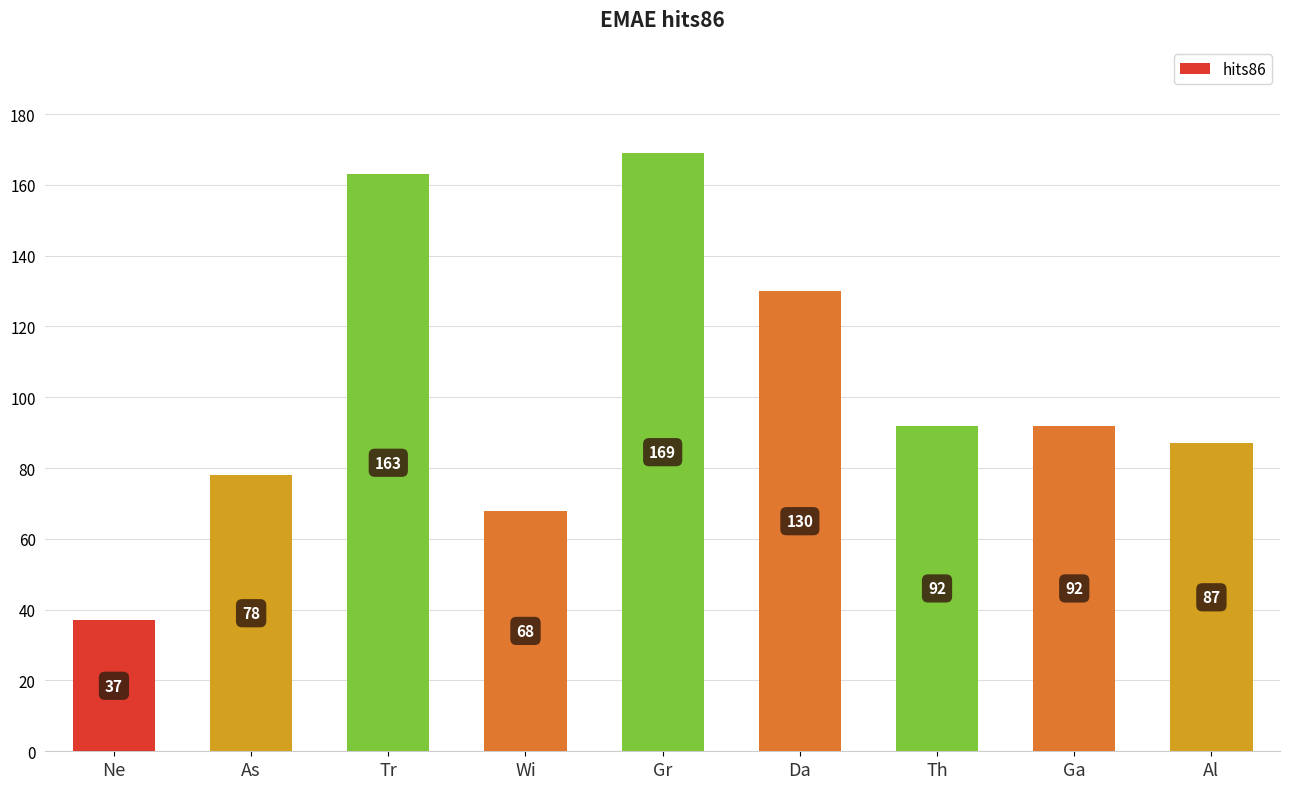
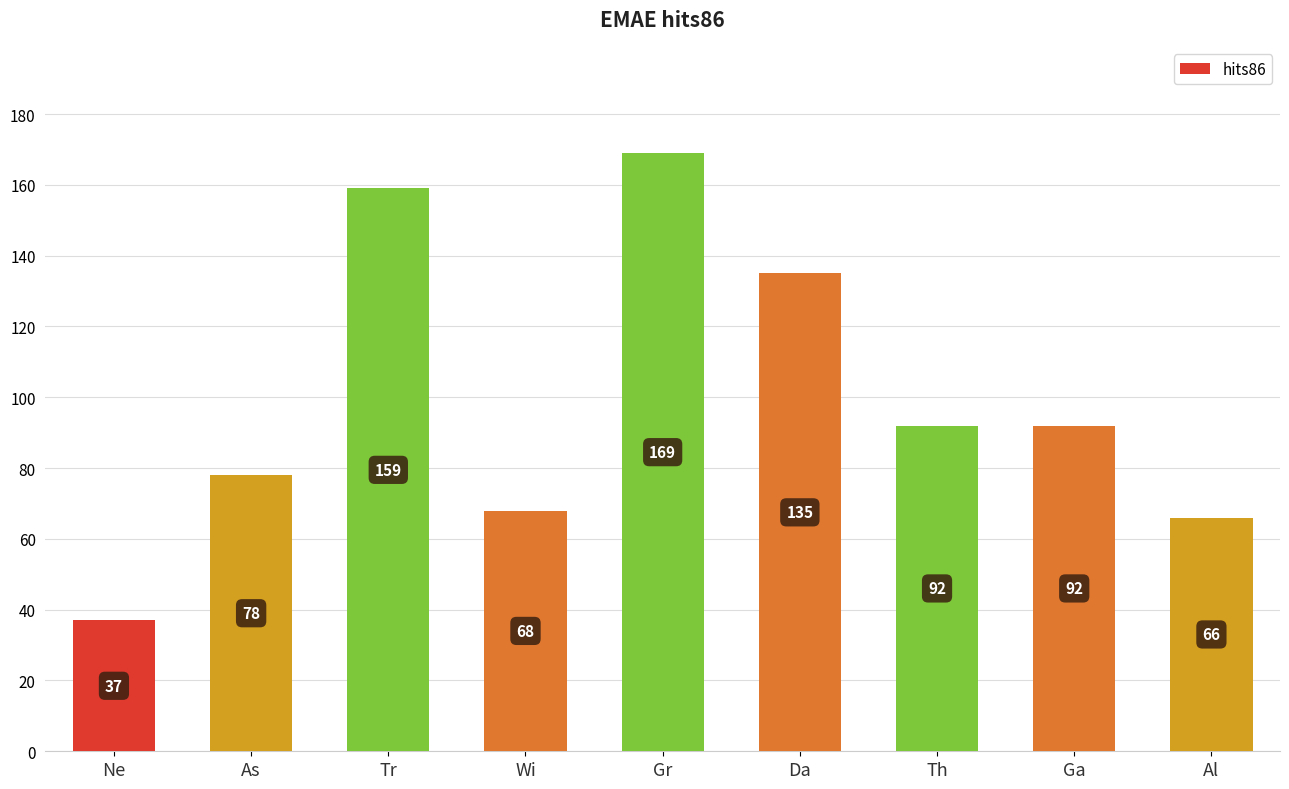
Tr: 163 -> 159
Da: 130 -> 135
Al: 87 -> 66
